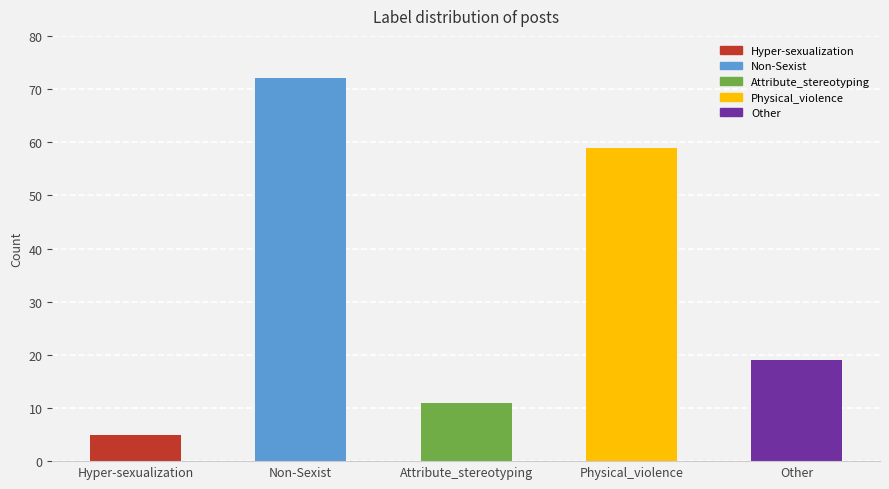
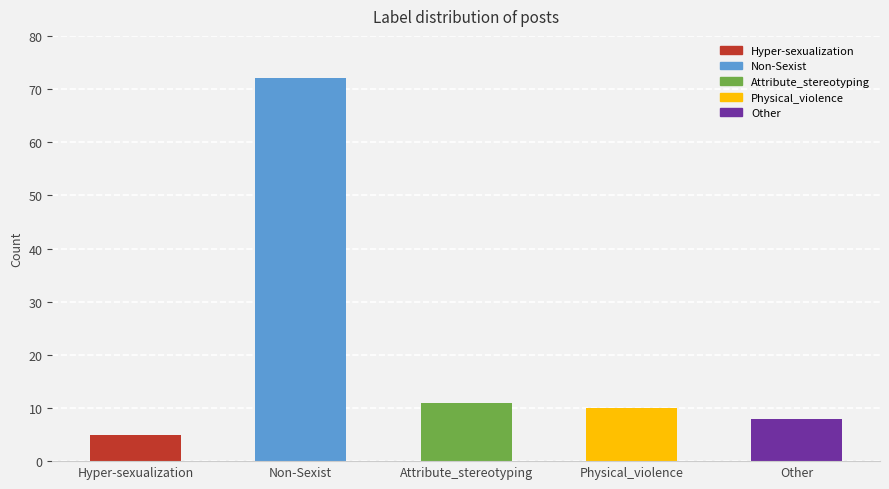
Physical_violence: 59 -> 10
Other: 19 -> 8
